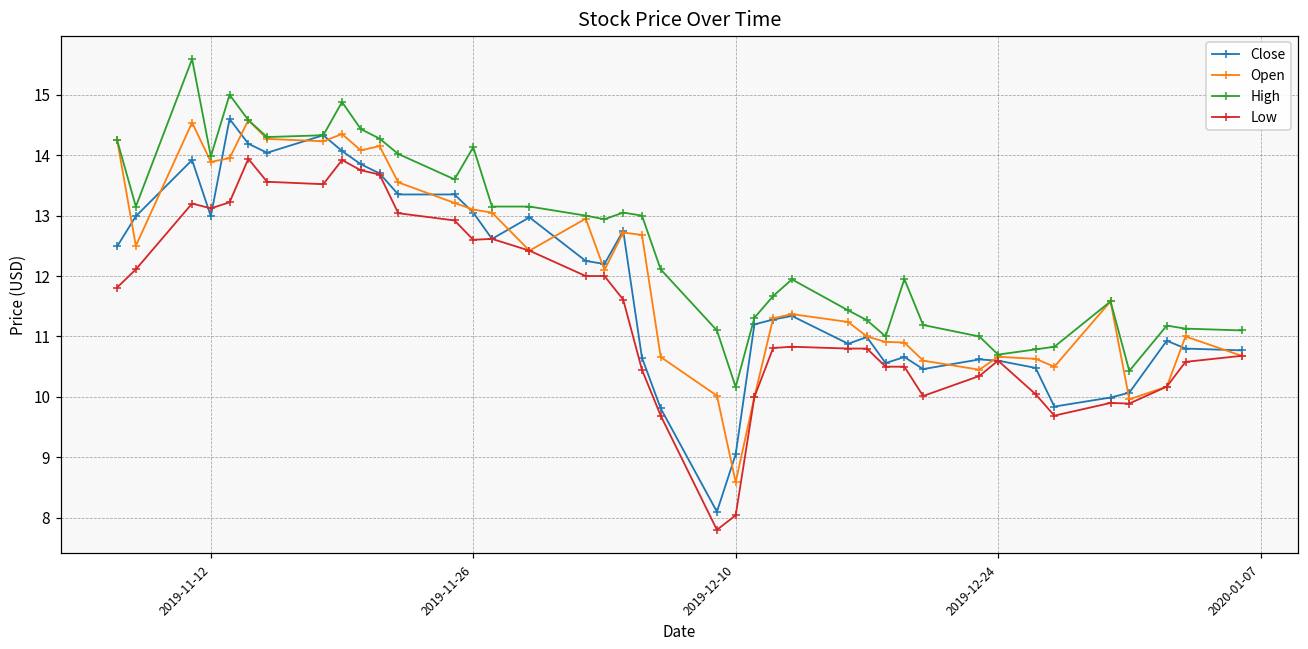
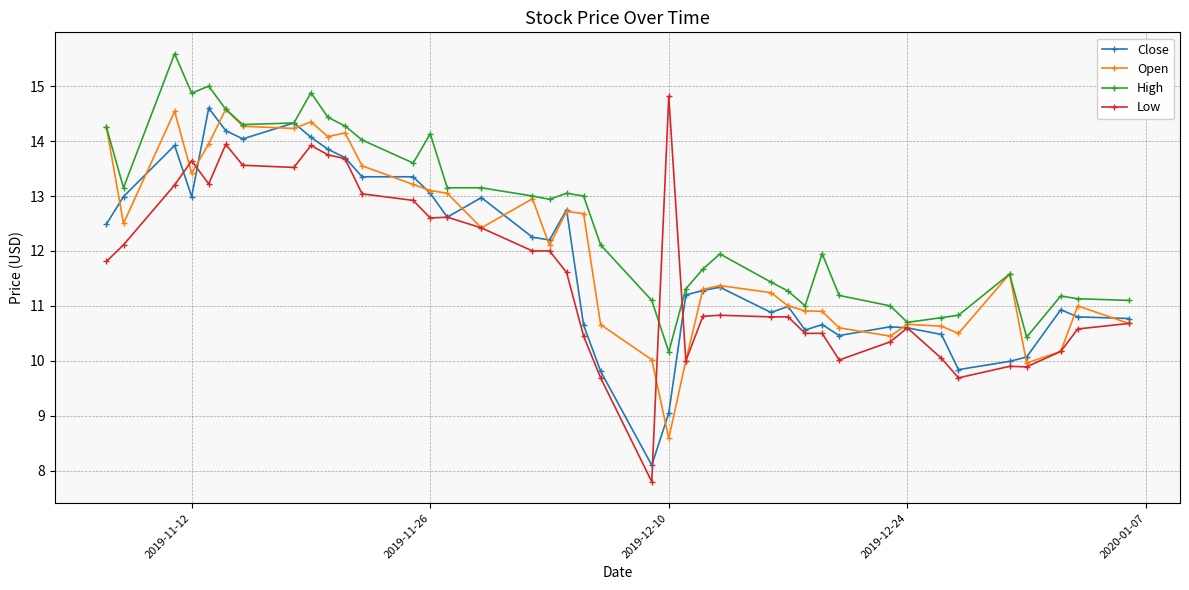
Open, 2019-11-12: 13.9 -> 13.4
High, 2019-11-12: 14.0 -> 14.9
Low, 2019-11-12: 13.1 -> 13.6
Low, 2019-12-10: 8.0 -> 14.8
